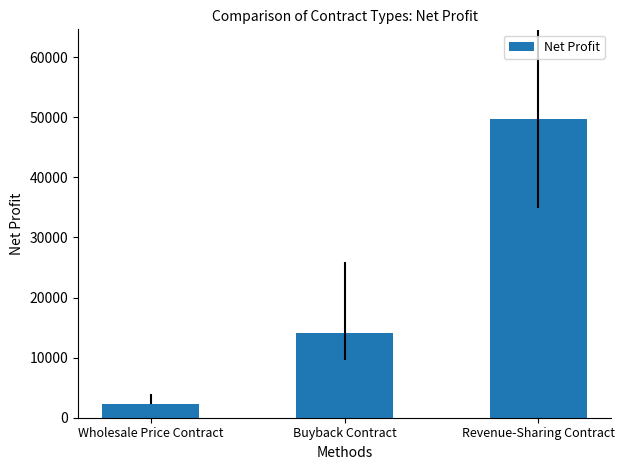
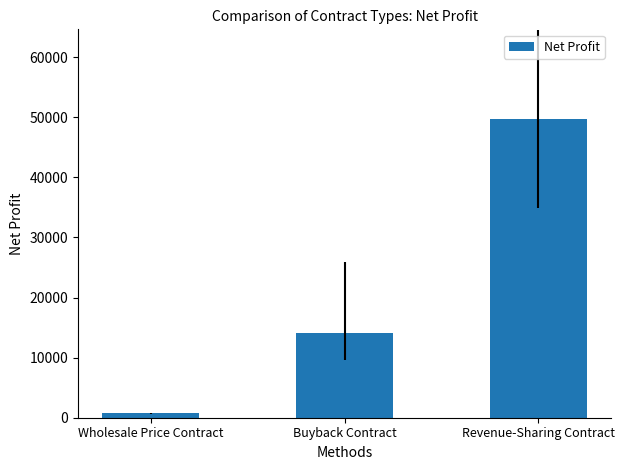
Wholesale Price Contract: 2000 -> 1000
